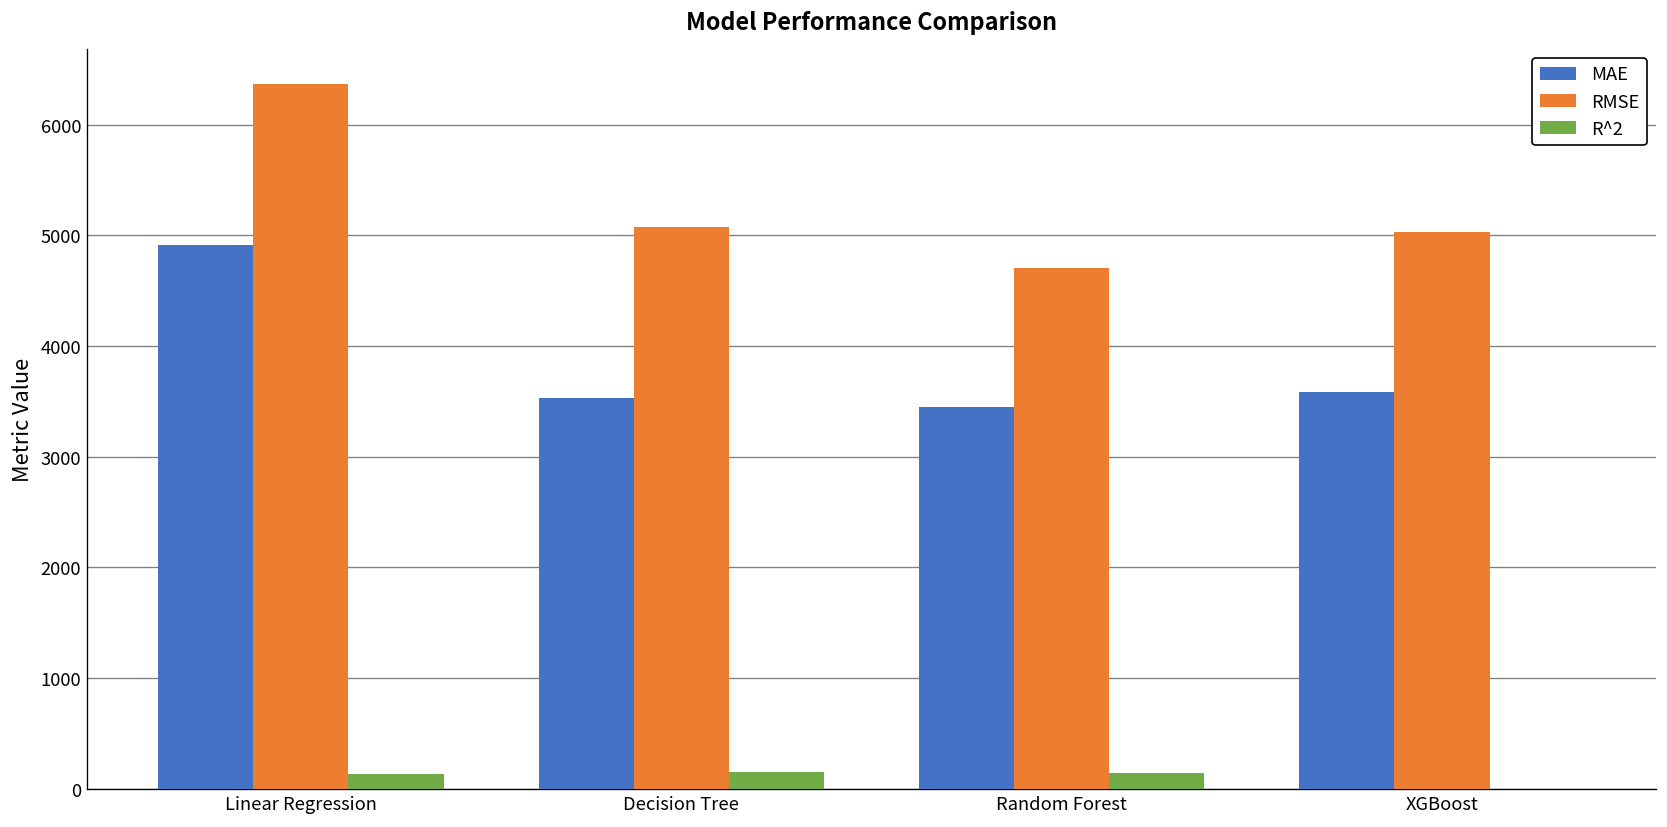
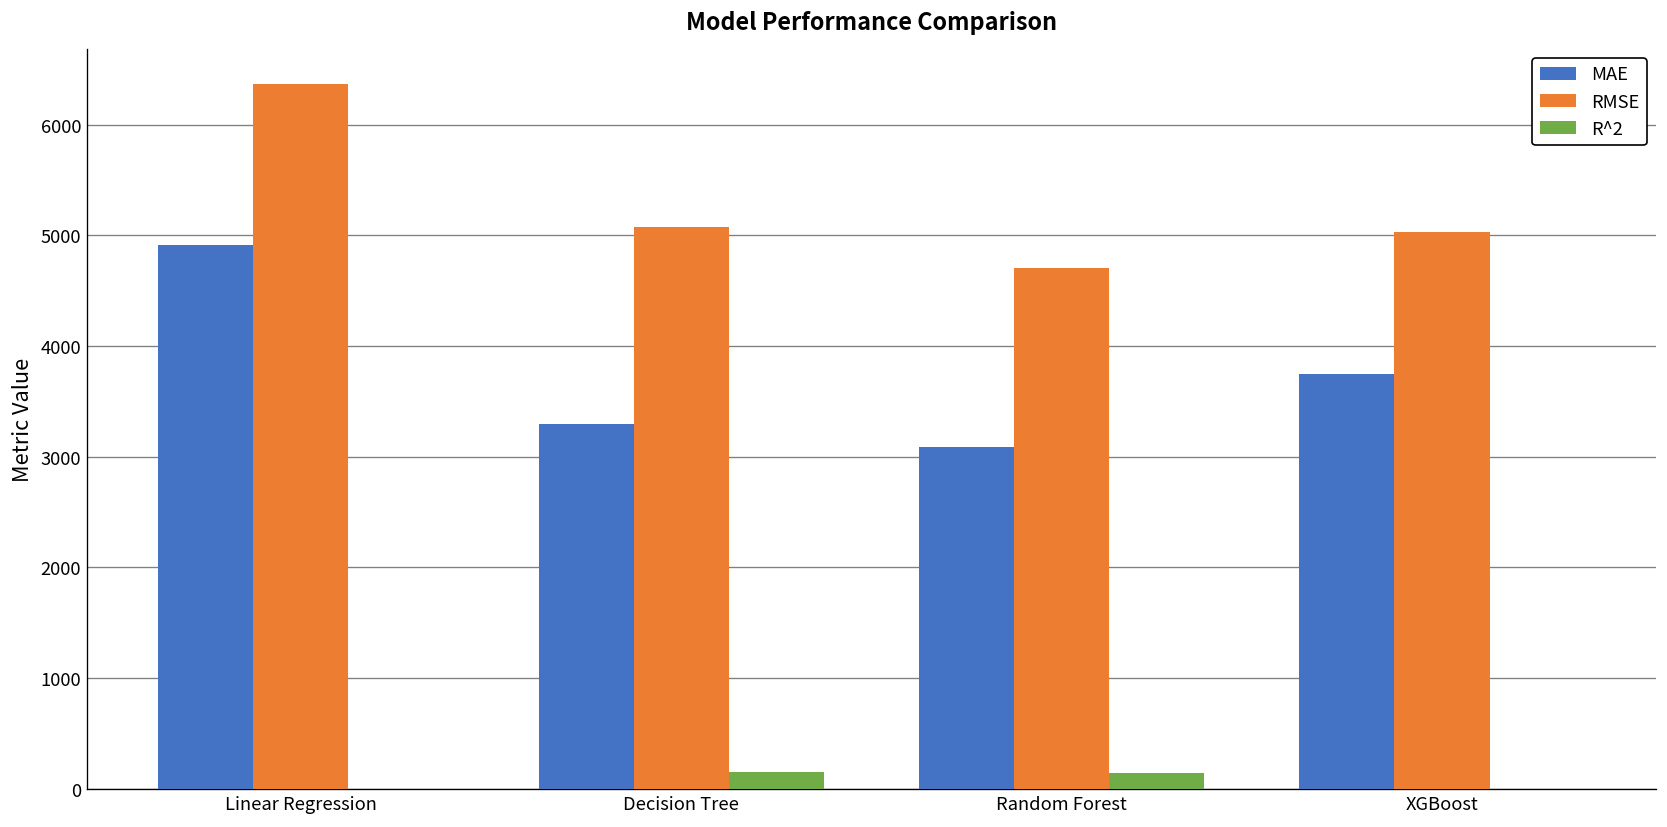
R^2, Linear Regression: 100 -> 0
MAE, Decision Tree: 3500 -> 3300
MAE, Random Forest: 3400 -> 3100
MAE, XGBoost: 3600 -> 3800
